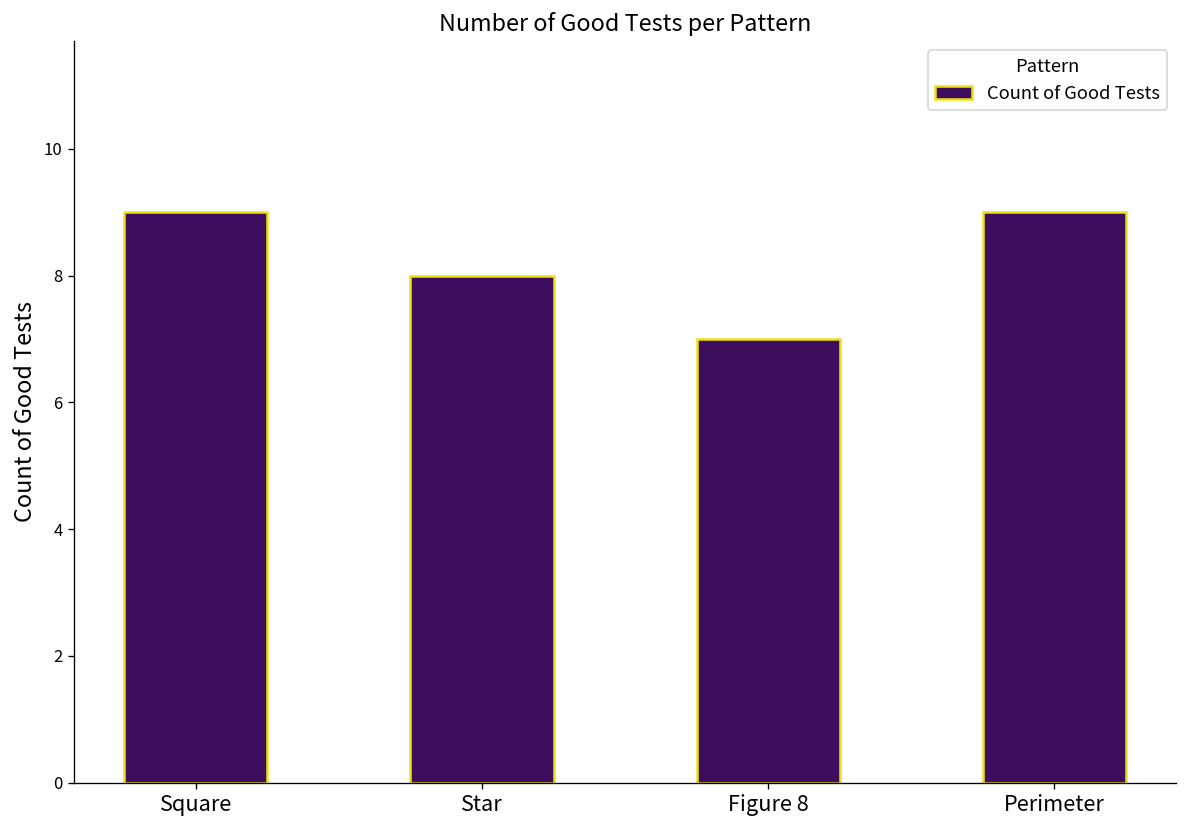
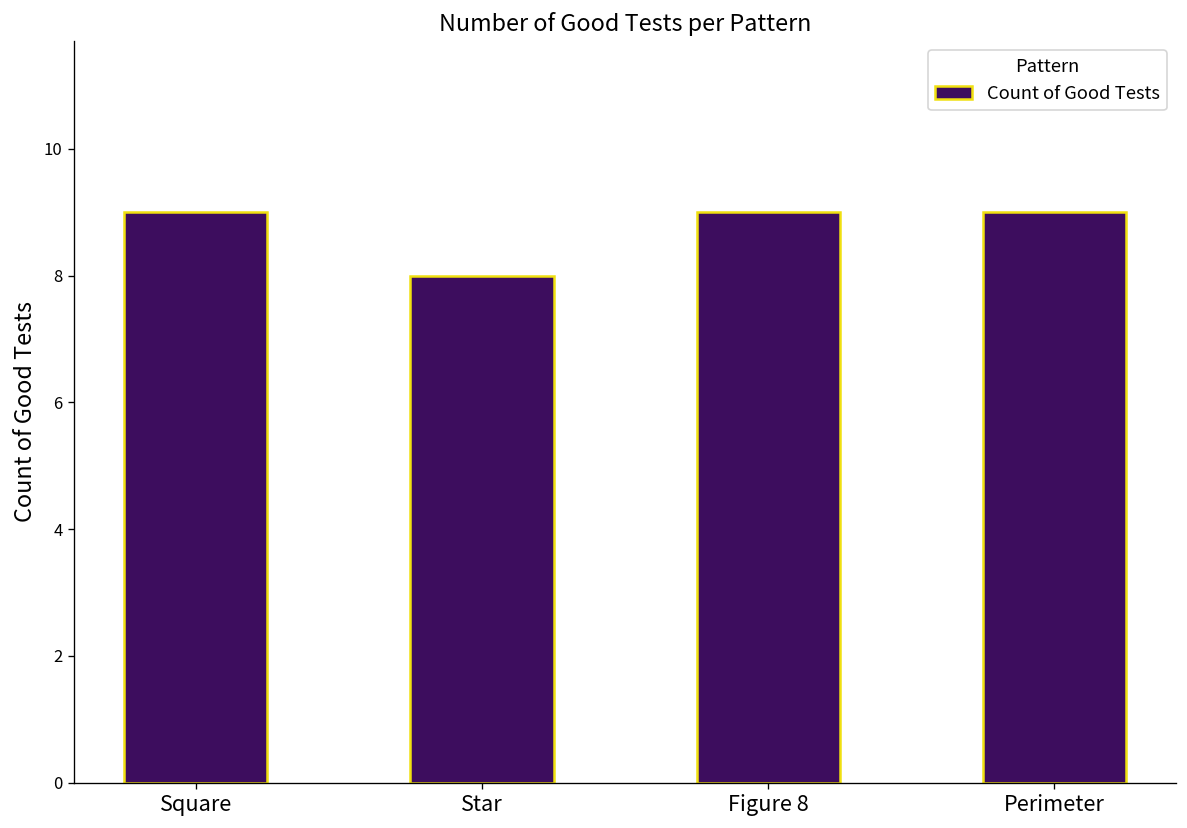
Figure 8: 7 -> 9
